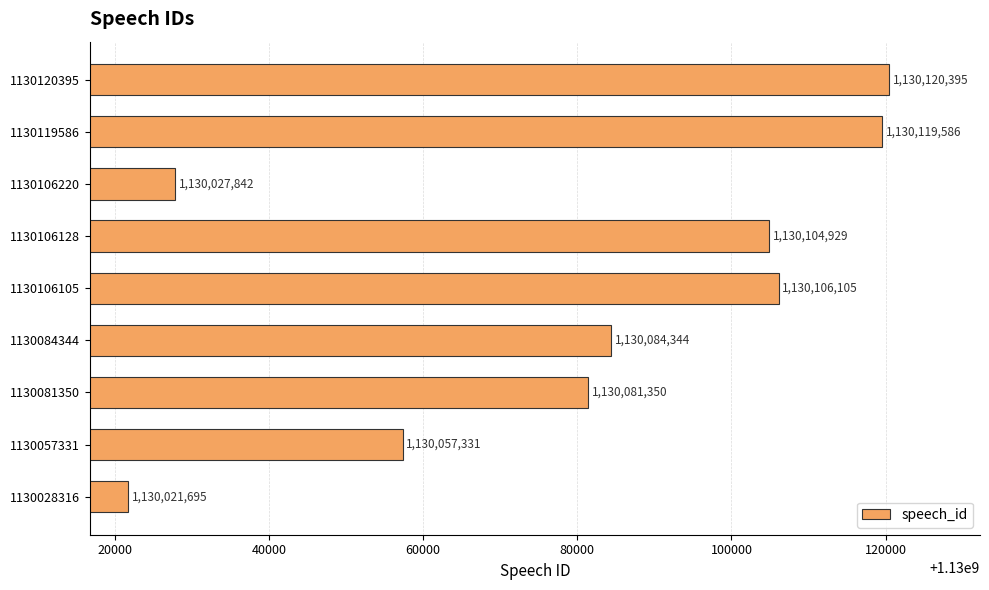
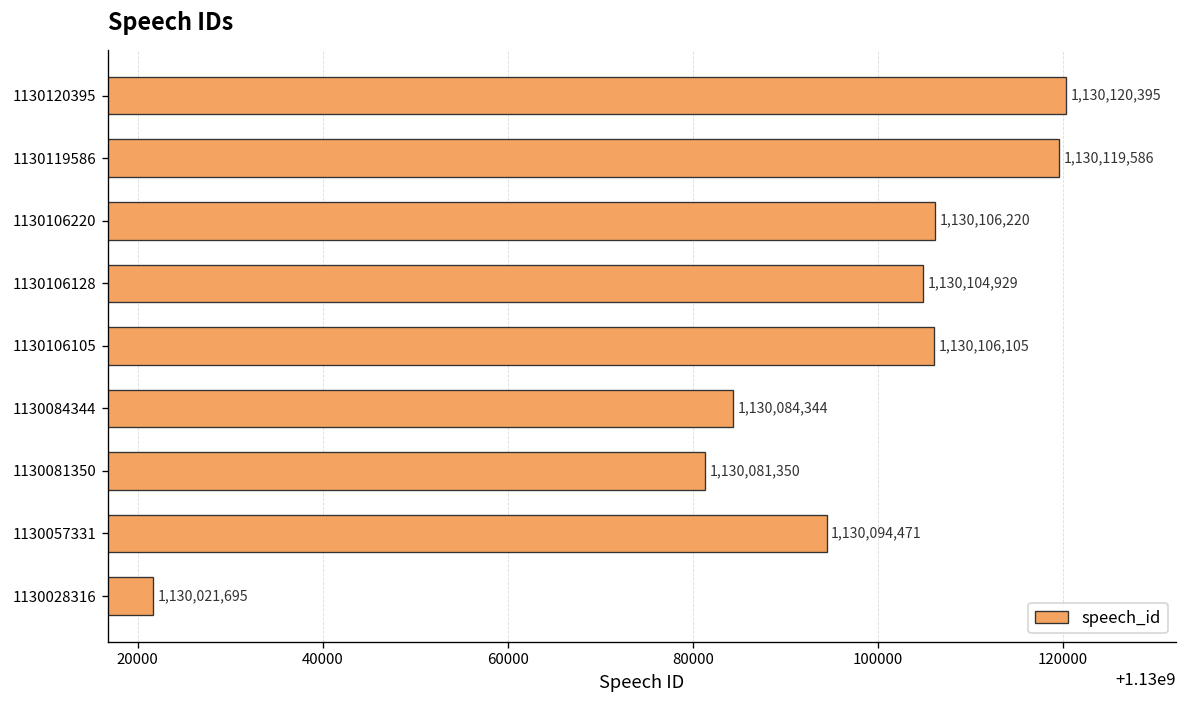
1130106220: 1,130,027,842 -> 1,130,106,220
1130057331: 1,130,057,331 -> 1,130,094,471
